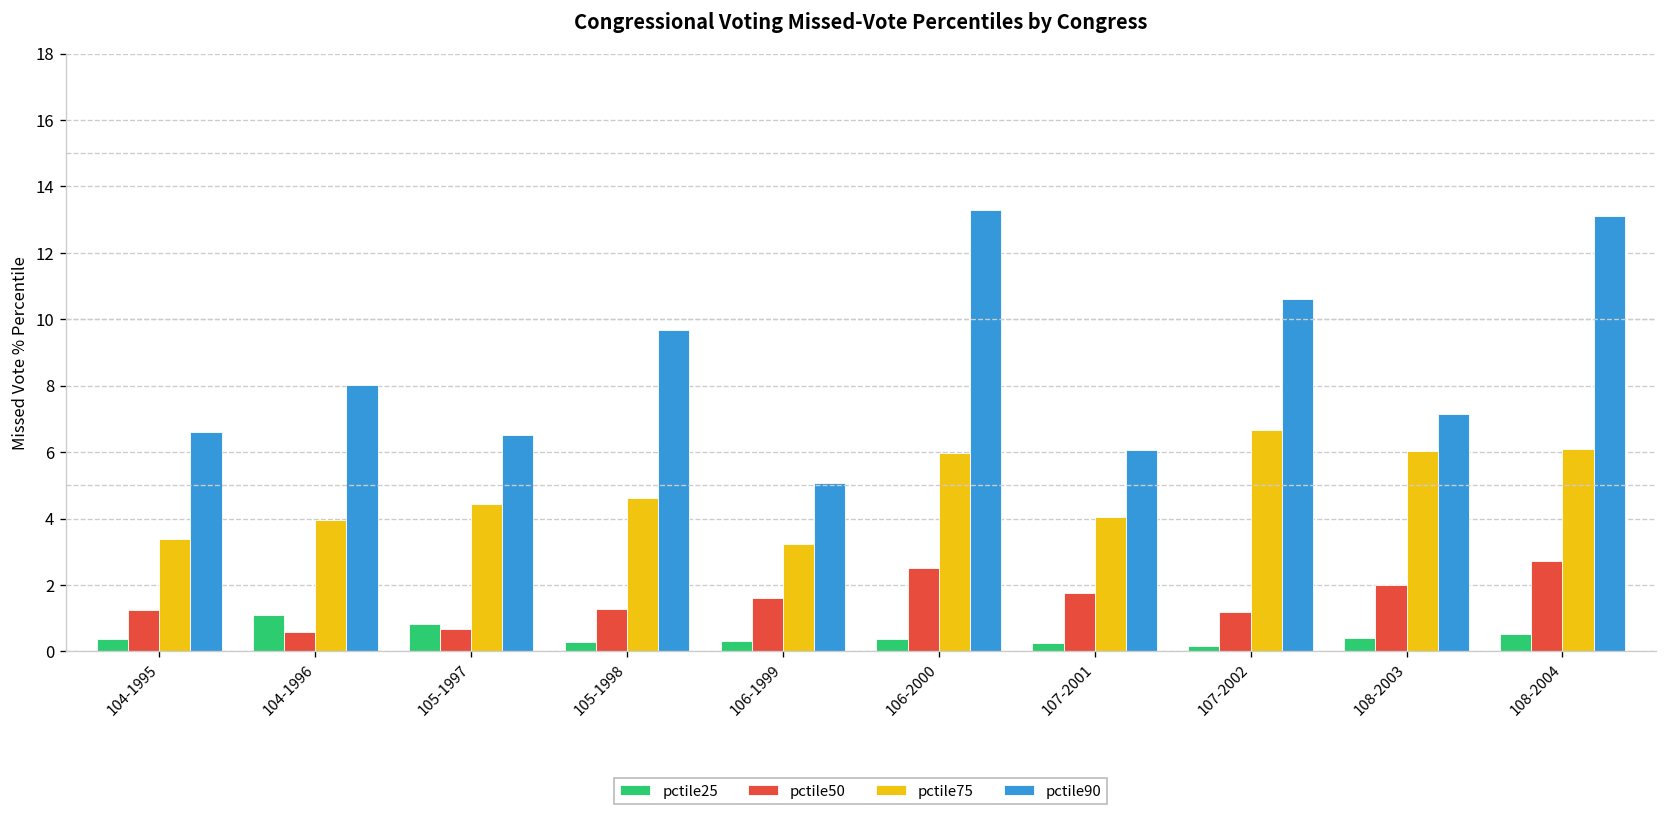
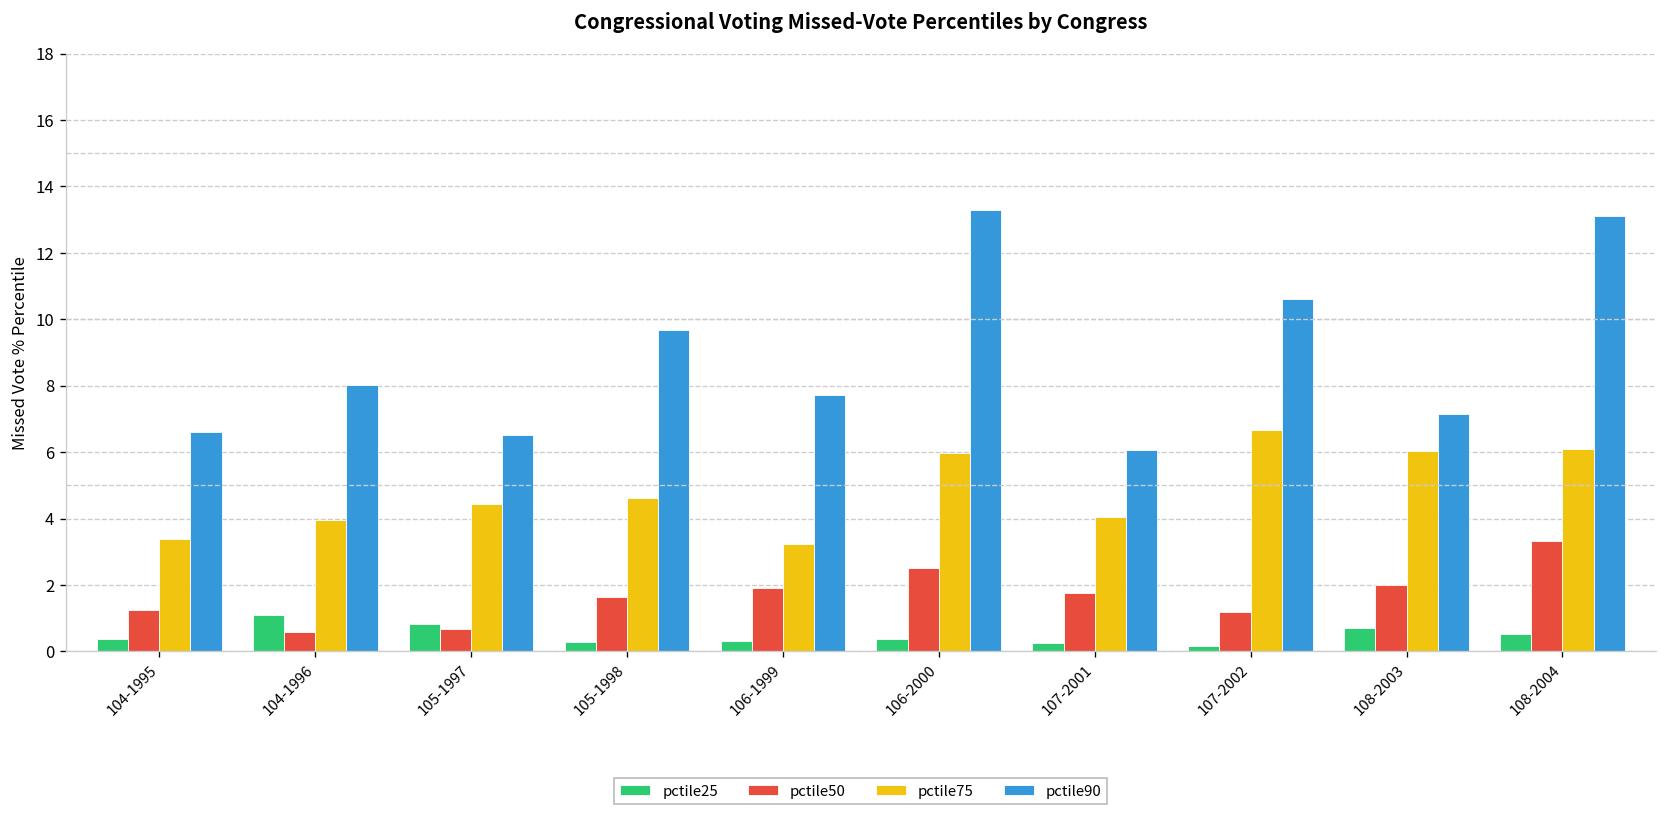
pctile50, 105-1998: 1.3 -> 1.6
pctile50, 106-1999: 1.6 -> 1.9
pctile90, 106-1999: 5.1 -> 7.7
pctile25, 108-2003: 0.4 -> 0.7
pctile50, 108-2004: 2.7 -> 3.3
